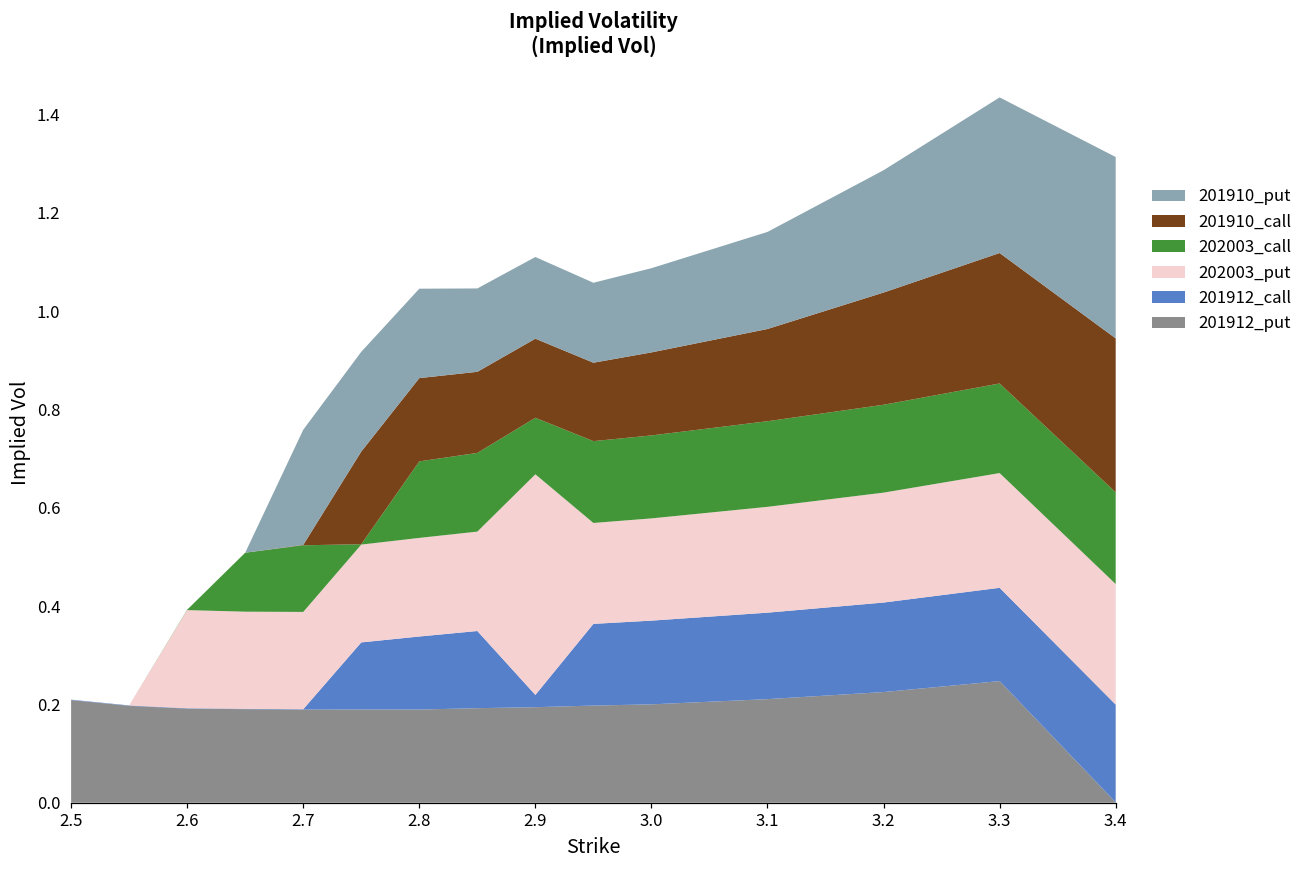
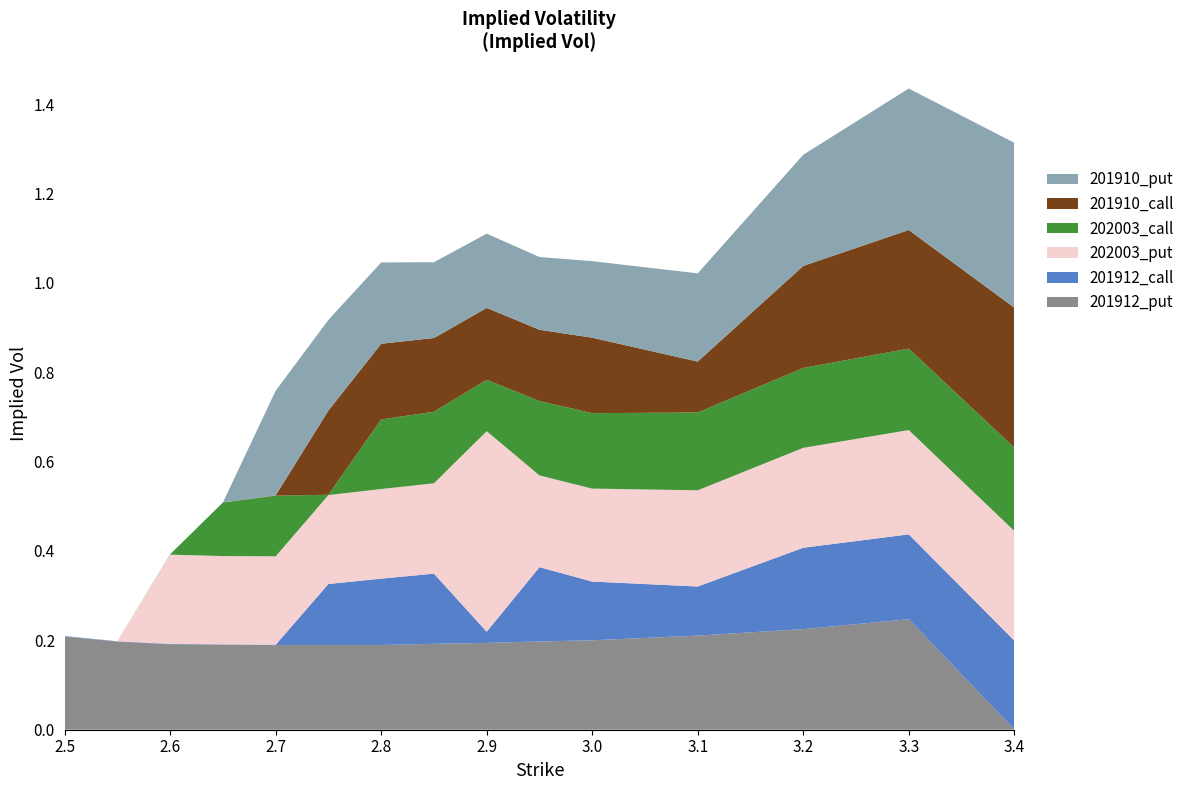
201912_call, 3.0: 0.17 -> 0.13
201912_call, 3.1: 0.18 -> 0.11
201910_call, 3.1: 0.19 -> 0.11
